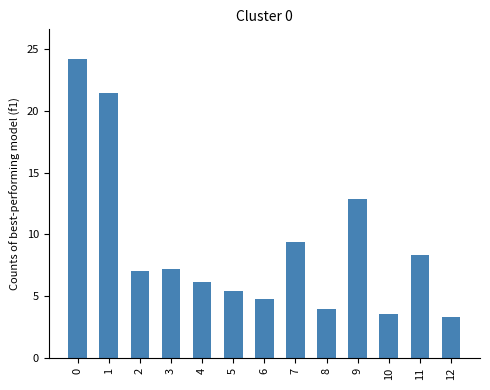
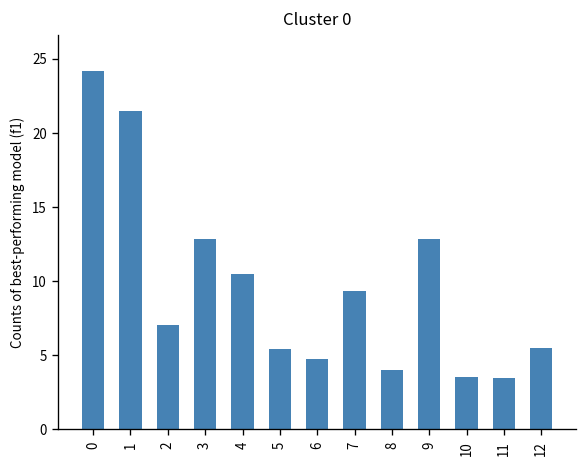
3: 7.2 -> 12.9
4: 6.1 -> 10.5
11: 8.3 -> 3.4
12: 3.3 -> 5.5
